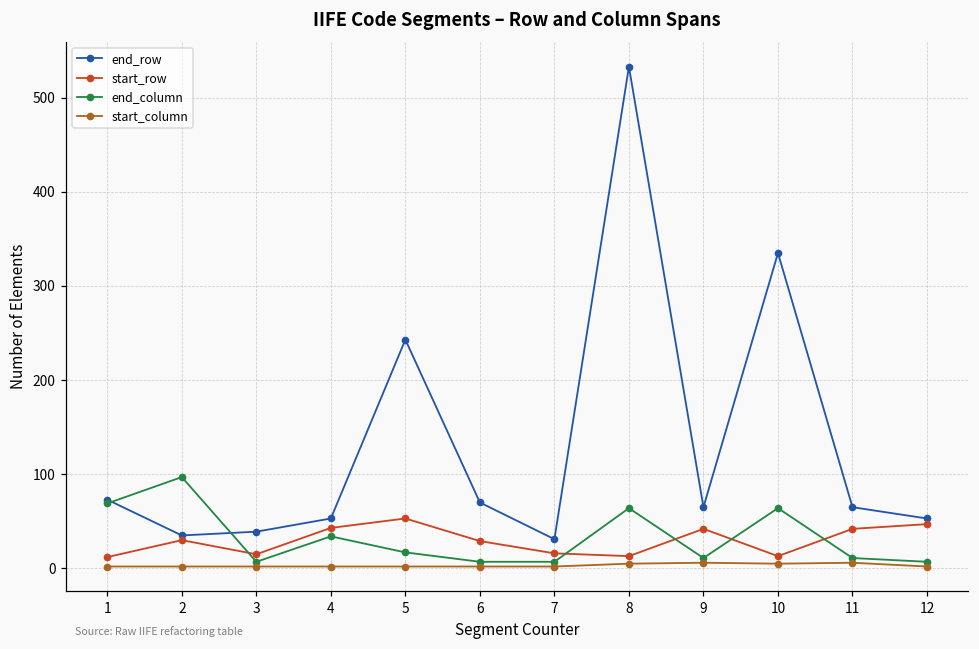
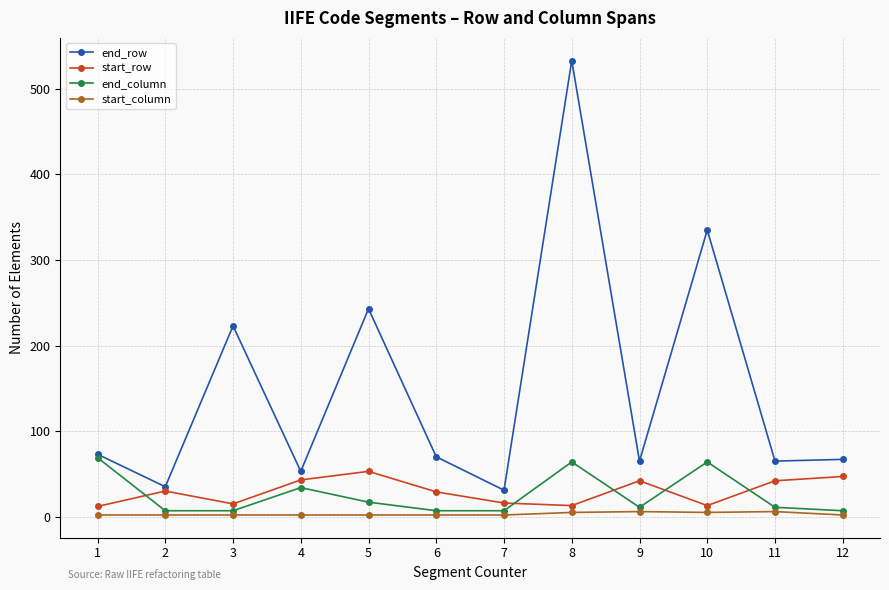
end_column, 2: 100 -> 10
end_row, 3: 40 -> 220
end_row, 12: 50 -> 70
